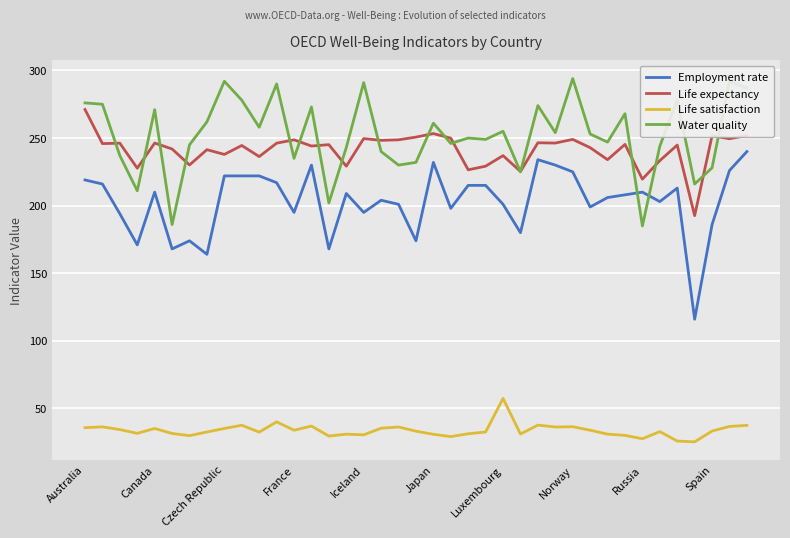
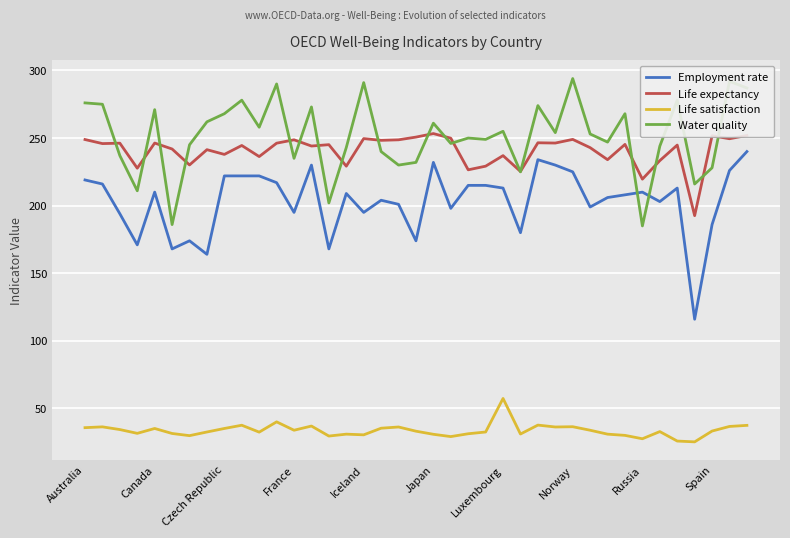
Life expectancy, Australia: 271 -> 249
Water quality, Czech Republic: 292 -> 268
Employment rate, Luxembourg: 201 -> 213
